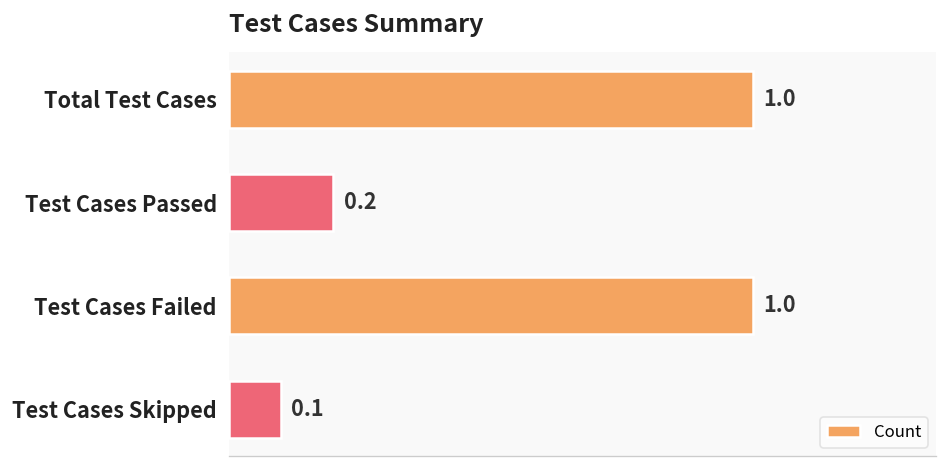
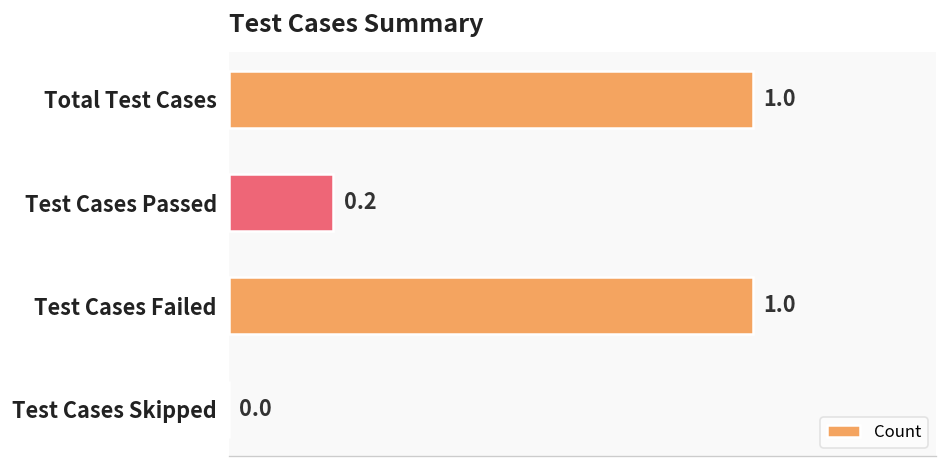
Test Cases Skipped: 0.1 -> 0.0
